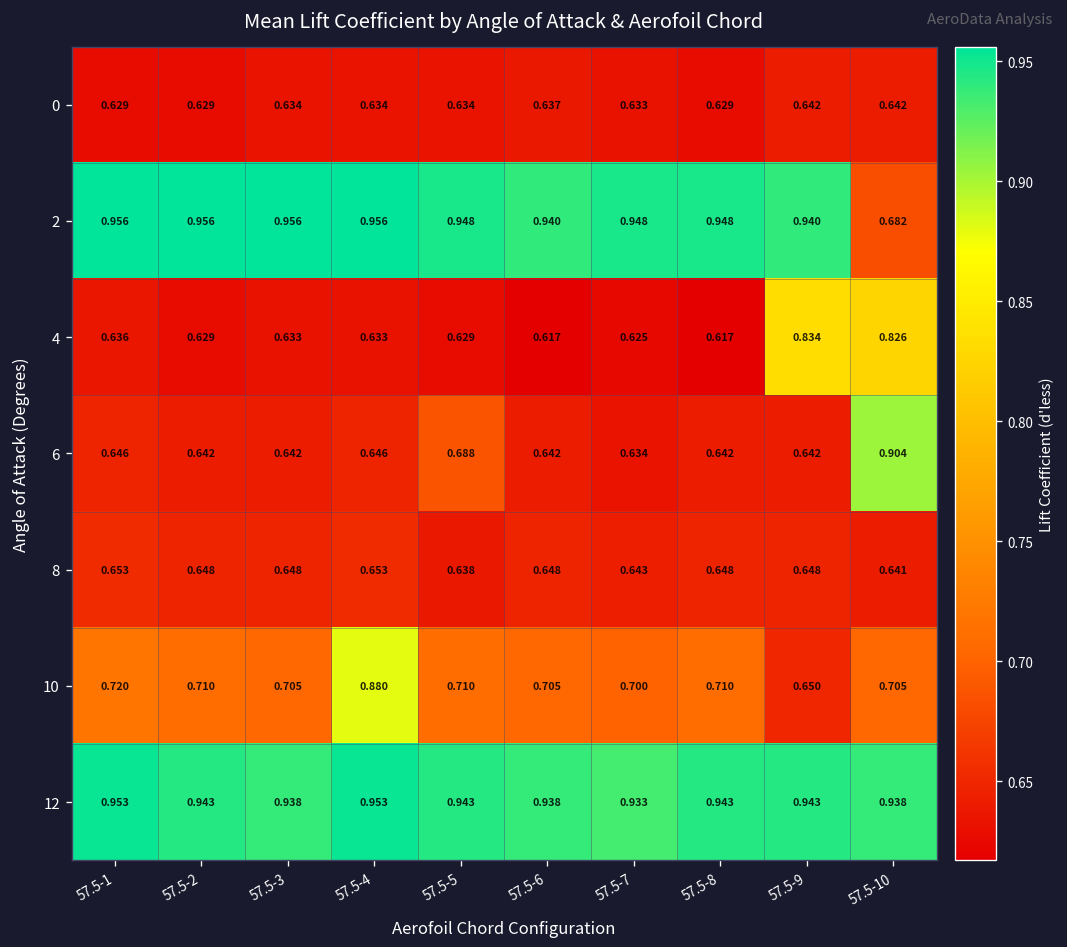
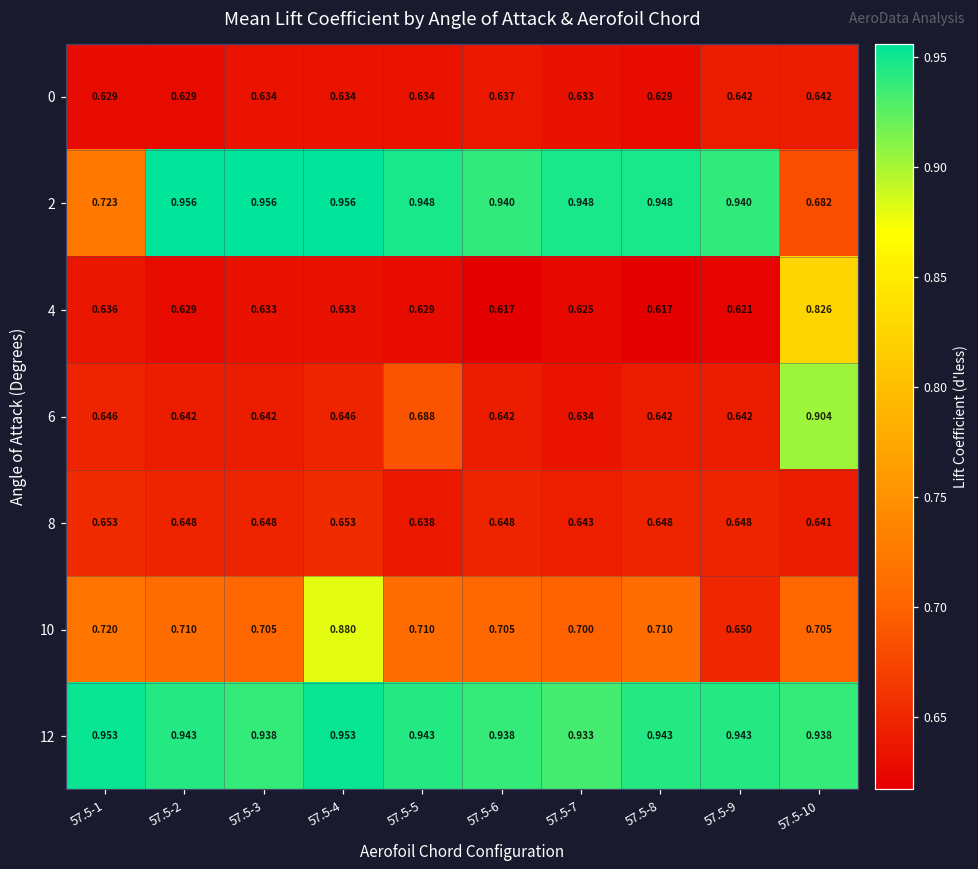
2, 57.5-1: 0.956 -> 0.723
4, 57.5-9: 0.834 -> 0.621
